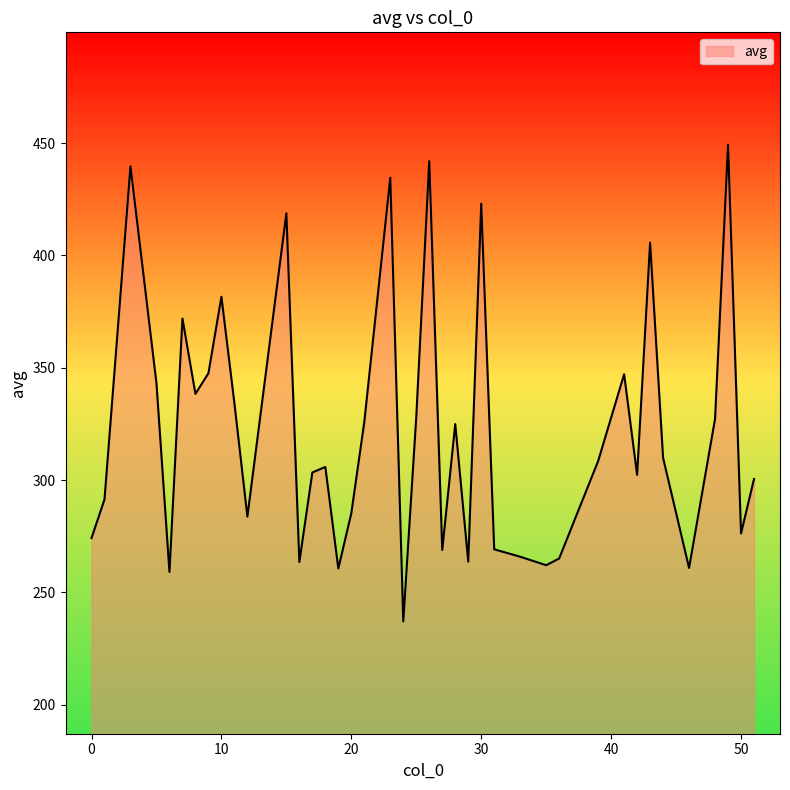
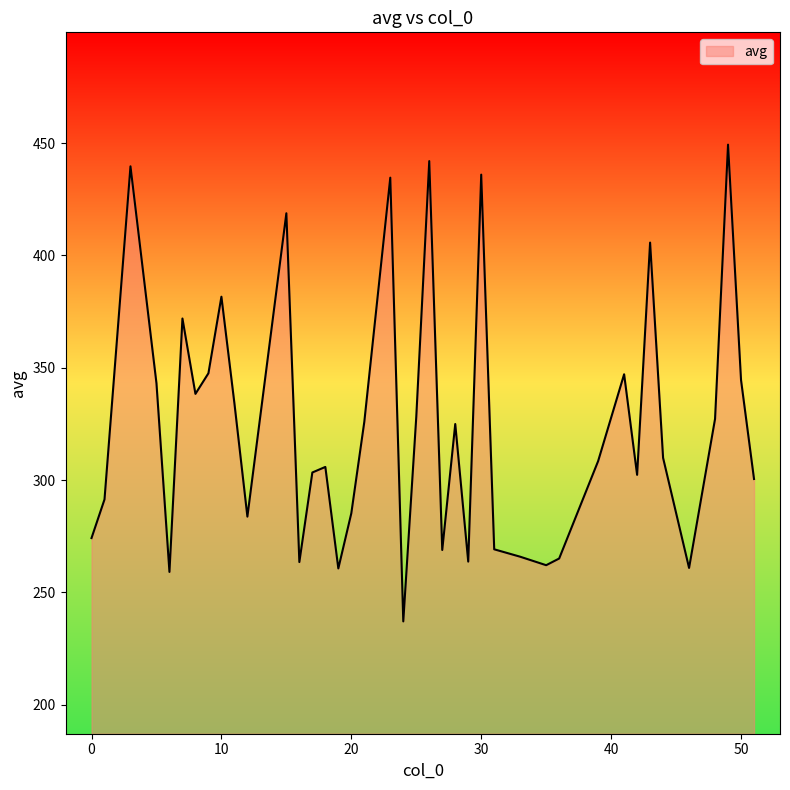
30: 423 -> 436
50: 276 -> 345
